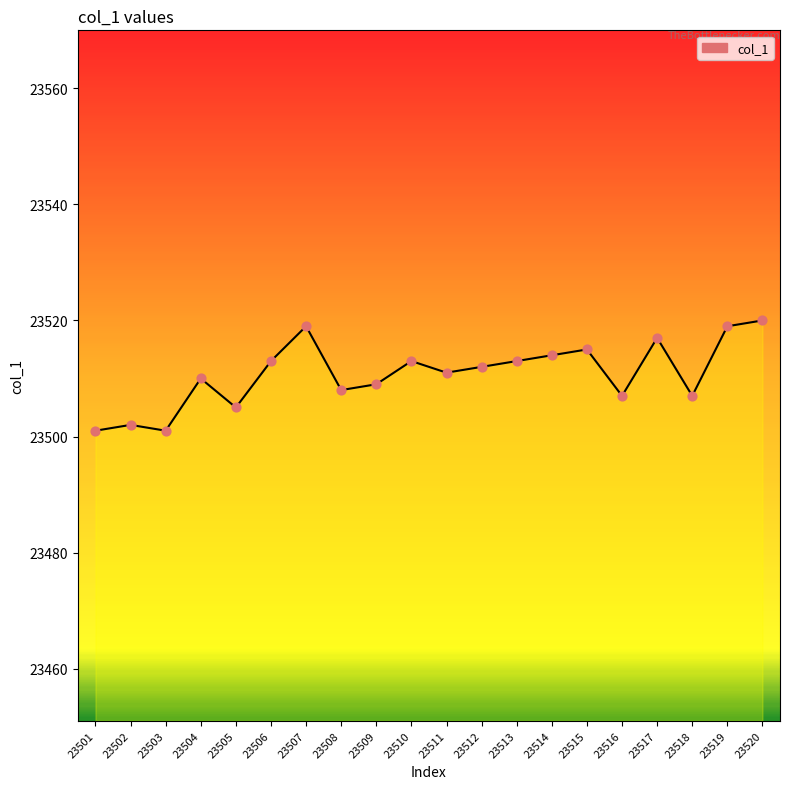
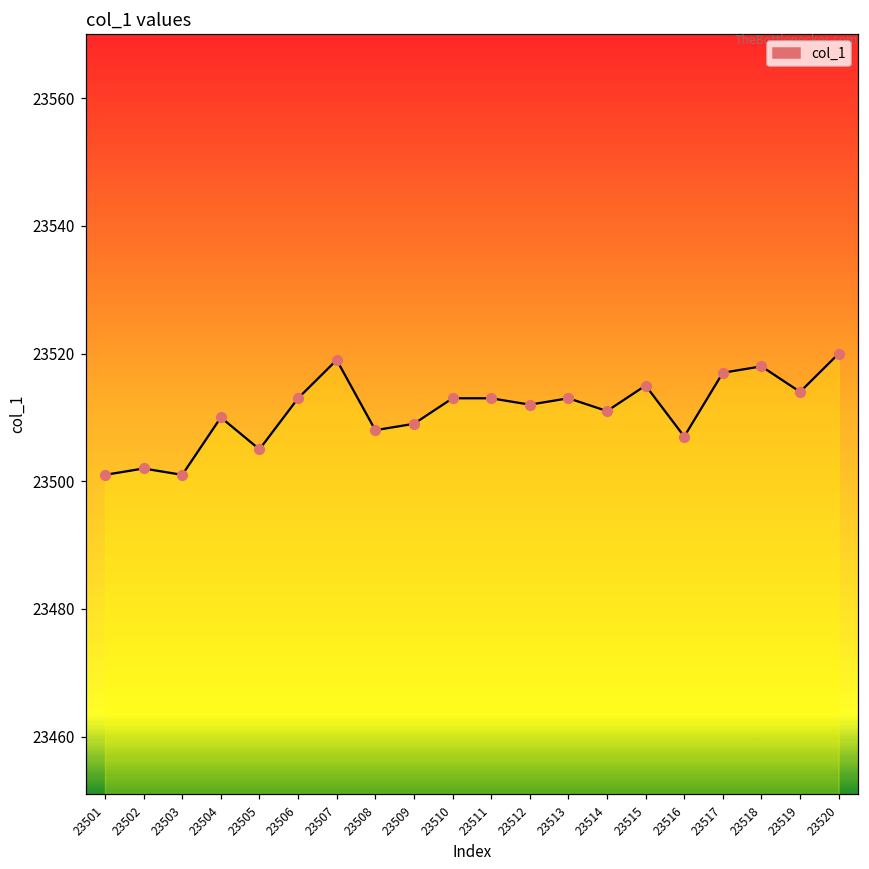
23511: 23511 -> 23513
23514: 23514 -> 23511
23518: 23507 -> 23518
23519: 23519 -> 23514
